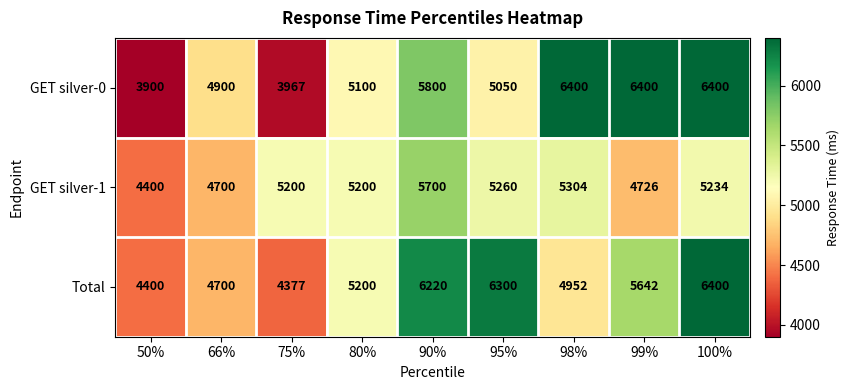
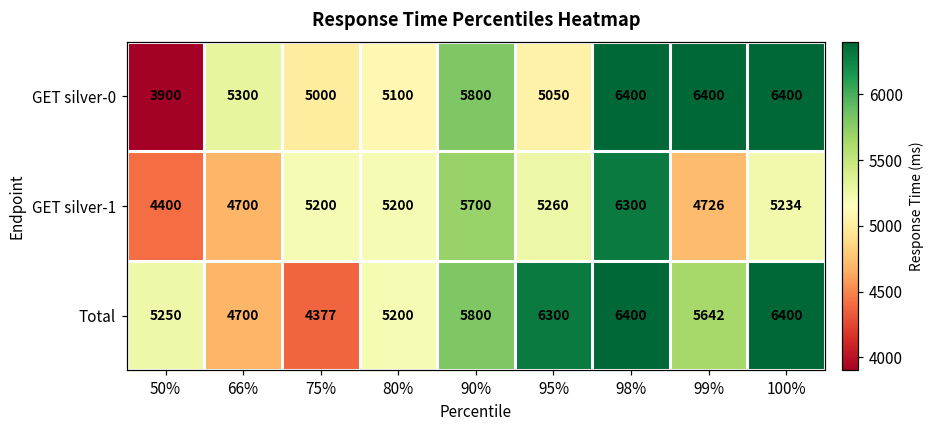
GET silver-0, 66%: 4900 -> 5300
GET silver-0, 75%: 3967 -> 5000
GET silver-1, 98%: 5304 -> 6300
Total, 50%: 4400 -> 5250
Total, 90%: 6220 -> 5800
Total, 98%: 4952 -> 6400
